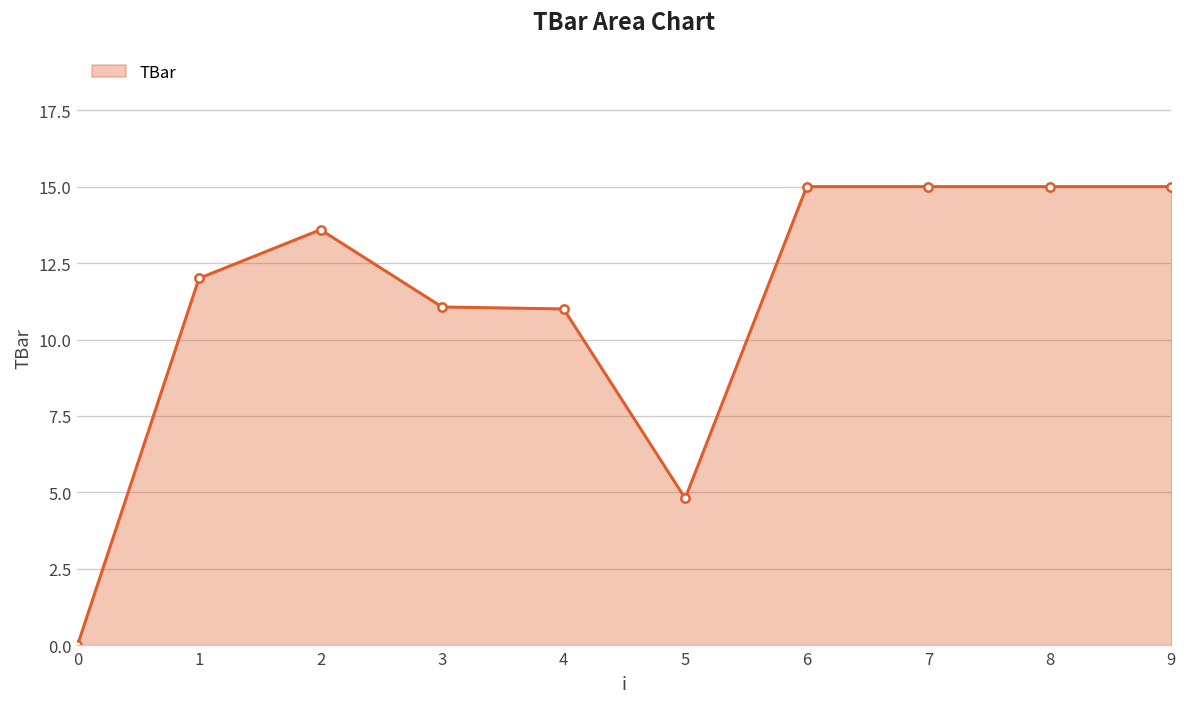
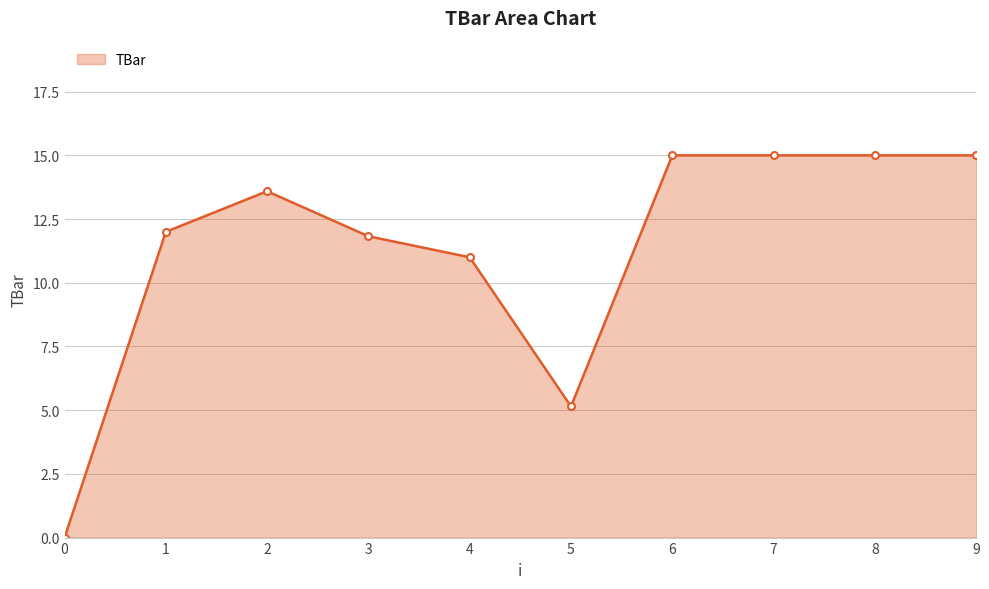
3: 11.1 -> 11.8
5: 4.8 -> 5.1
